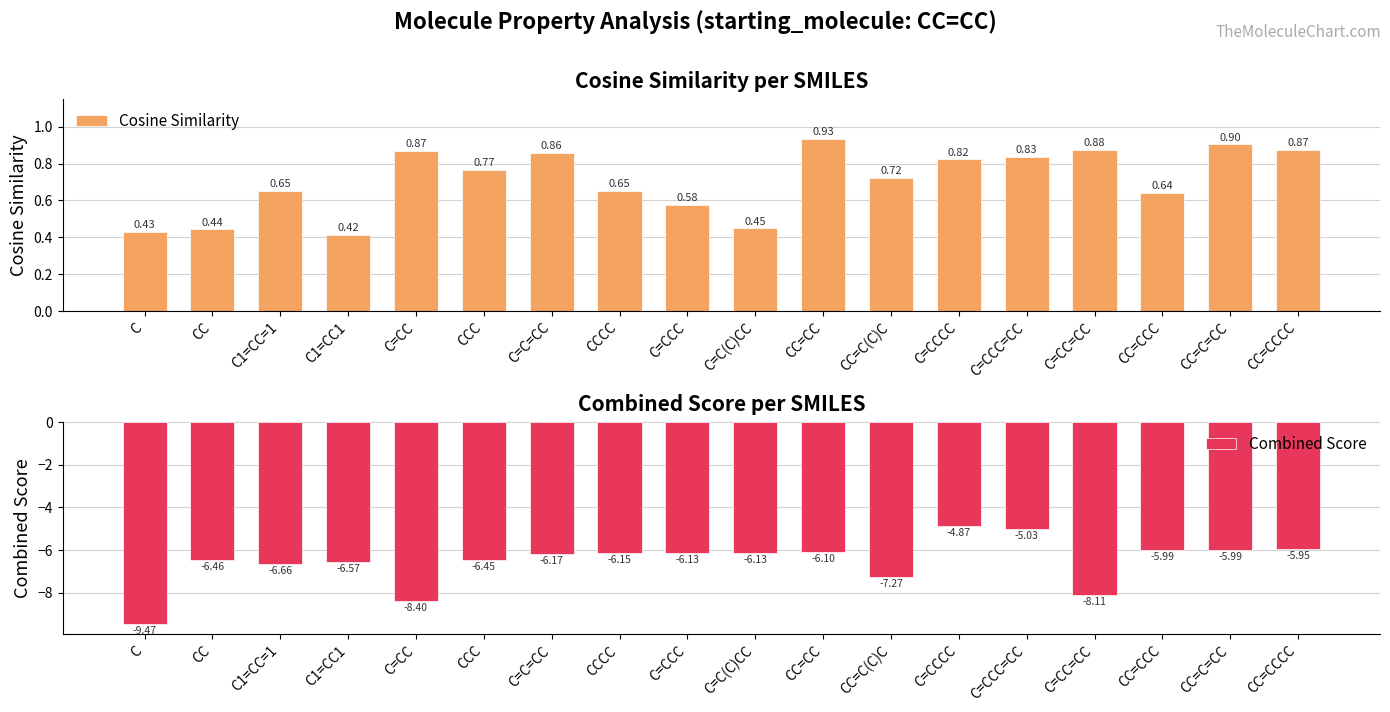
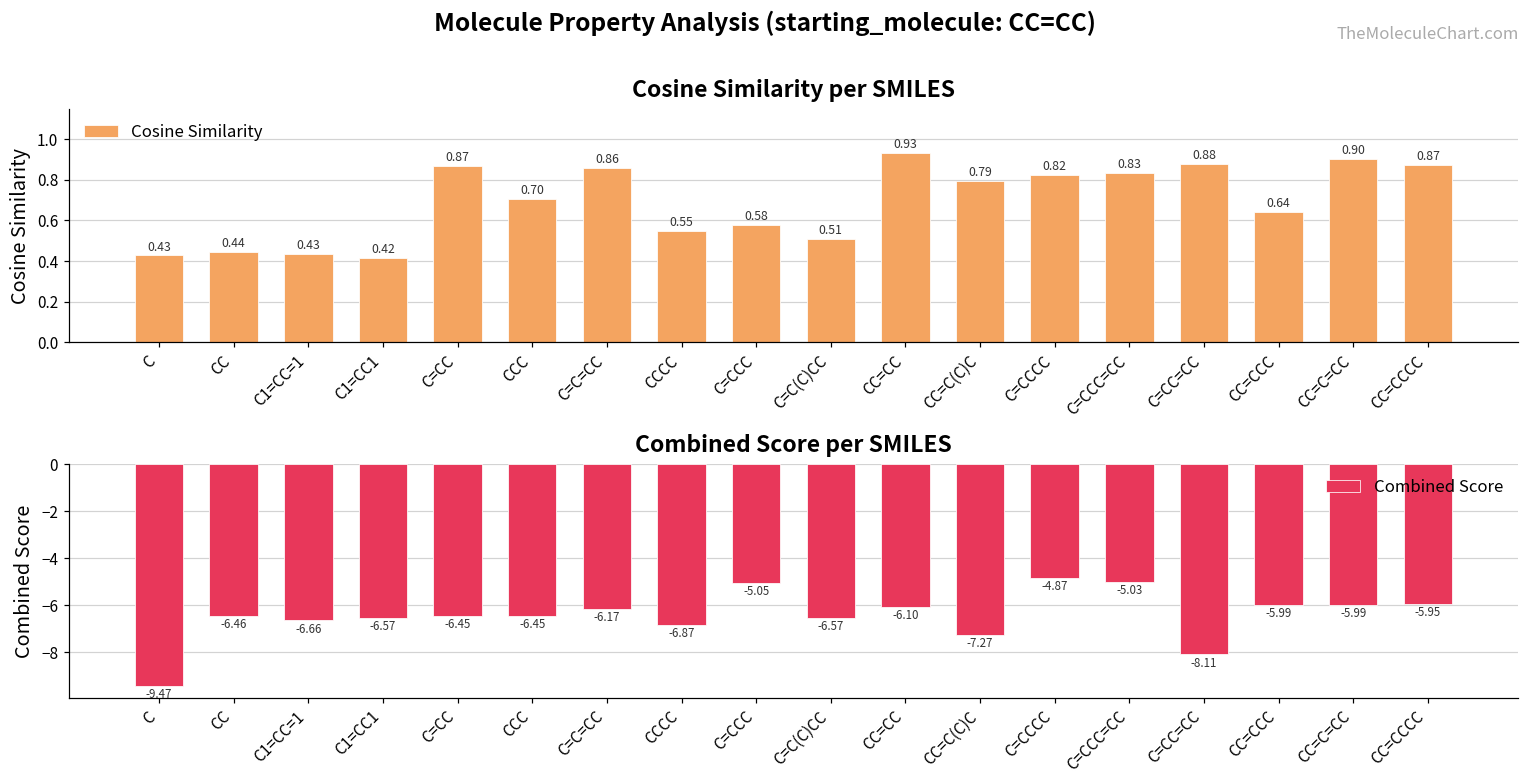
Cosine Similarity per SMILES, C1=CC=1: 0.65 -> 0.43
Cosine Similarity per SMILES, CCC: 0.77 -> 0.70
Cosine Similarity per SMILES, CCCC: 0.65 -> 0.55
Cosine Similarity per SMILES, C=C(C)CC: 0.45 -> 0.51
Cosine Similarity per SMILES, CC=C(C)C: 0.72 -> 0.79
Combined Score per SMILES, C=CC: -8.40 -> -6.45
Combined Score per SMILES, CCCC: -6.15 -> -6.87
Combined Score per SMILES, C=CCC: -6.13 -> -5.05
Combined Score per SMILES, C=C(C)CC: -6.13 -> -6.57
